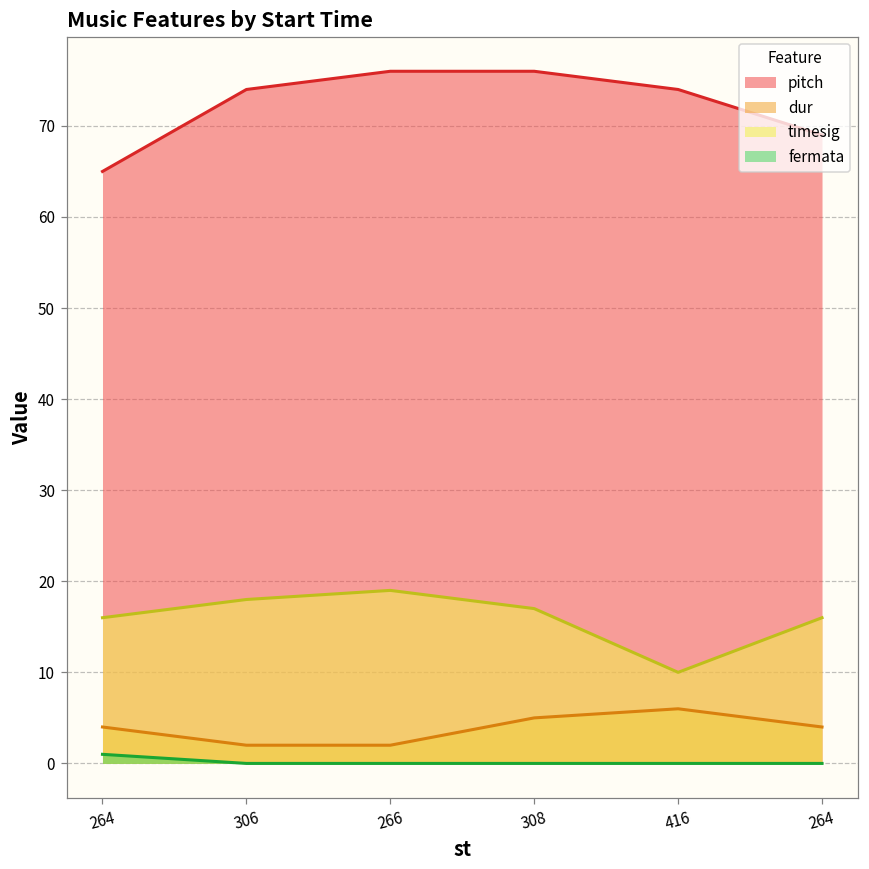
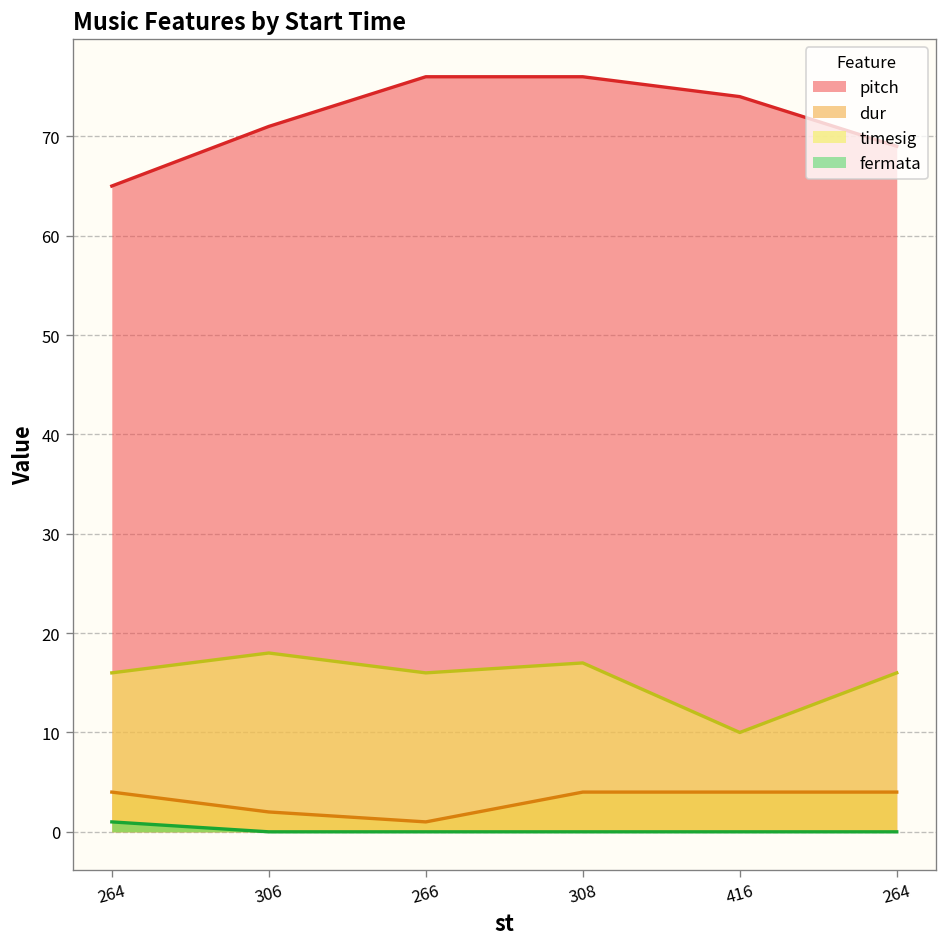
pitch, 306: 74 -> 71
dur, 266: 2 -> 1
timesig, 266: 19 -> 16
dur, 308: 5 -> 4
dur, 416: 6 -> 4
